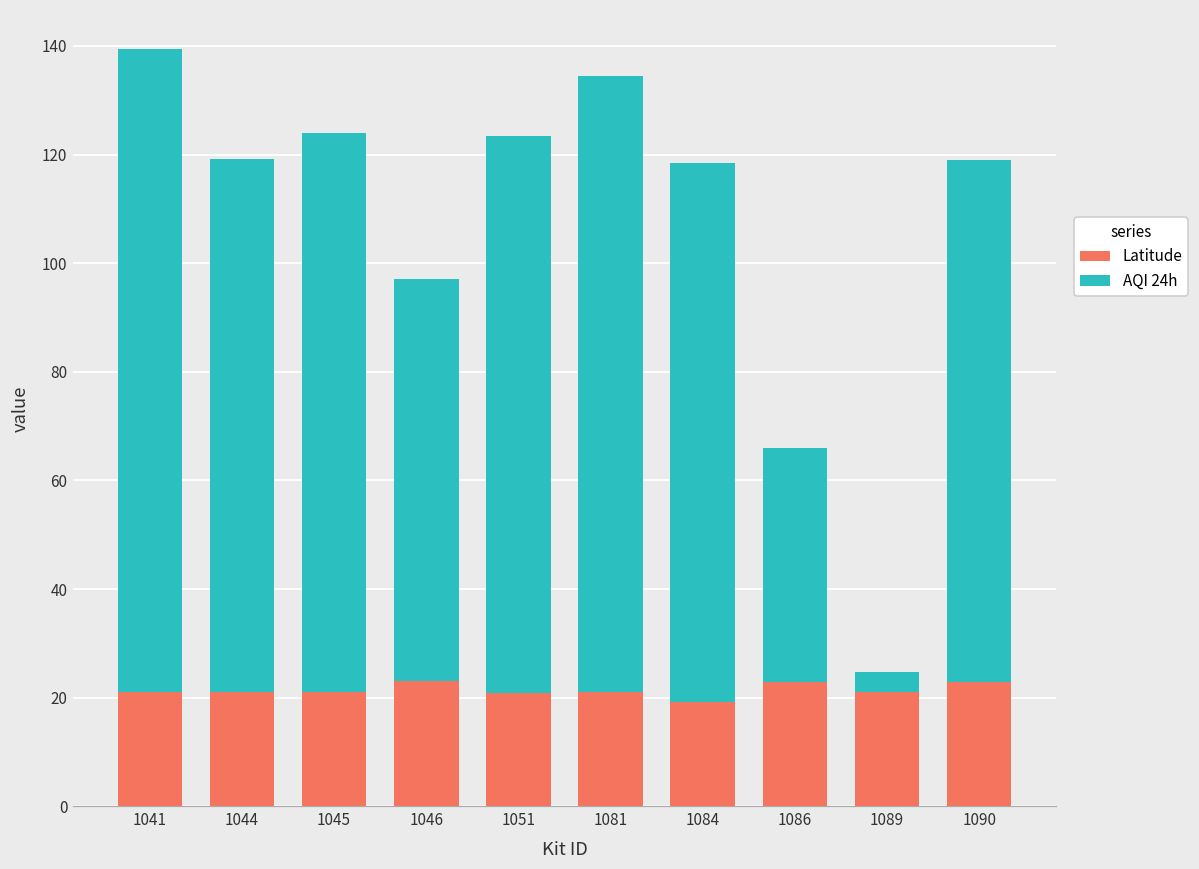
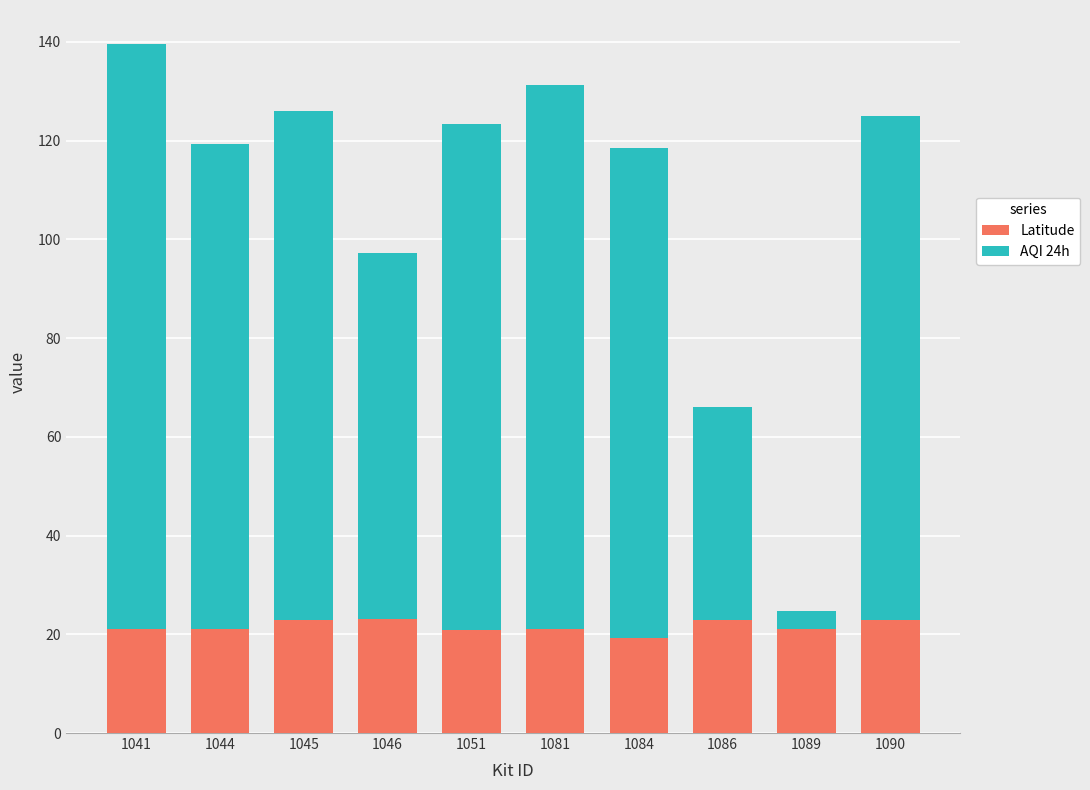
Latitude, 1045: 21 -> 23
AQI 24h, 1081: 113 -> 110
AQI 24h, 1090: 96 -> 102
